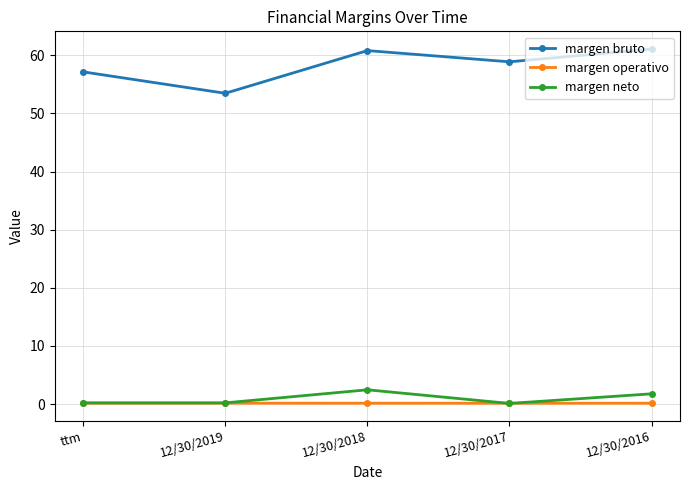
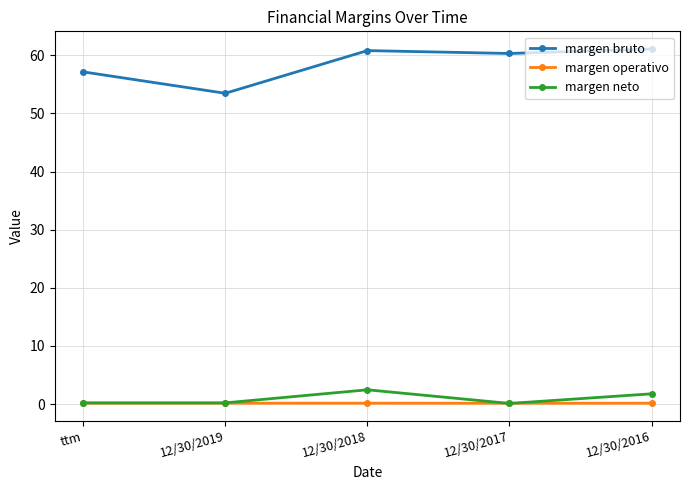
margen bruto, 12/30/2017: 59 -> 60
